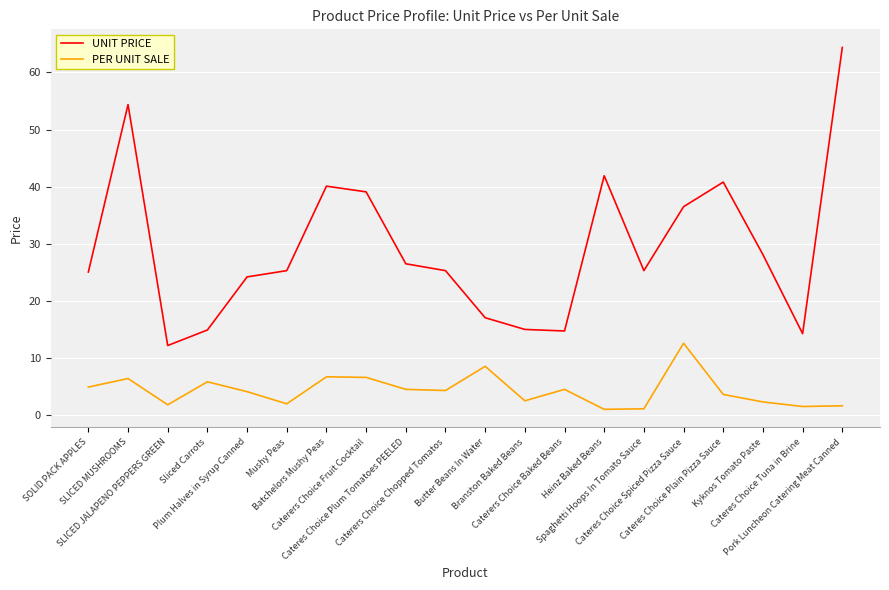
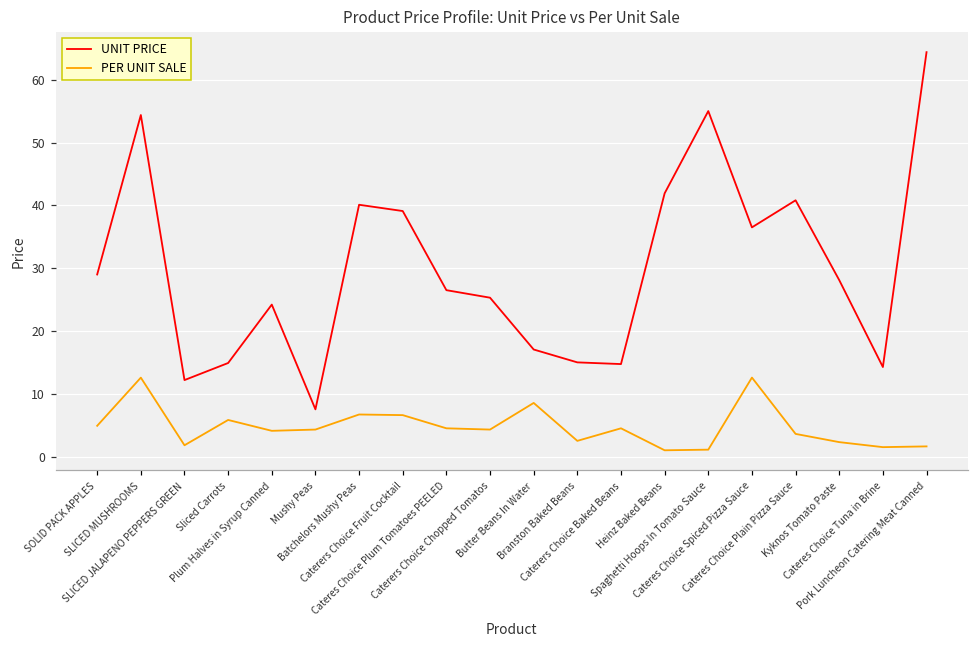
UNIT PRICE, SOLID PACK APPLES: 25 -> 29
PER UNIT SALE, SLICED MUSHROOMS: 6 -> 13
UNIT PRICE, Mushy Peas: 25 -> 8
PER UNIT SALE, Mushy Peas: 2 -> 4
UNIT PRICE, Spaghetti Hoops In Tomato Sauce: 25 -> 55
